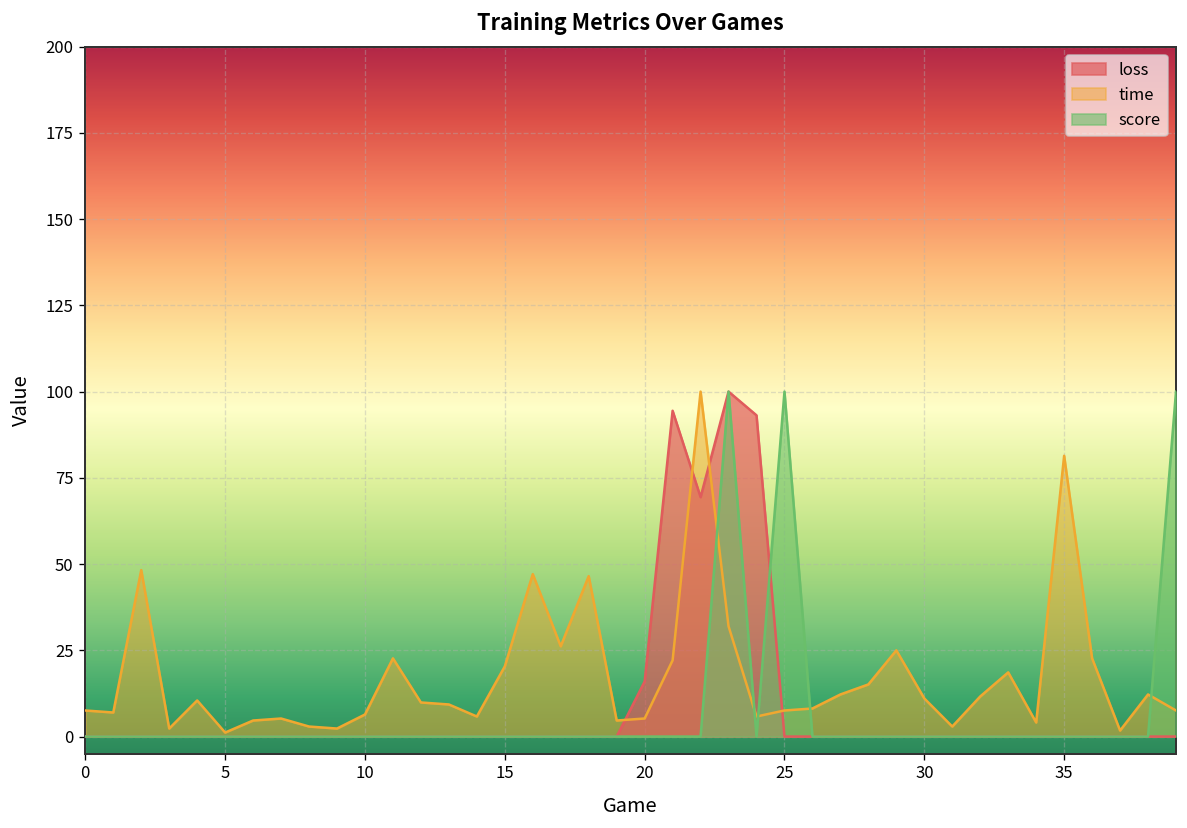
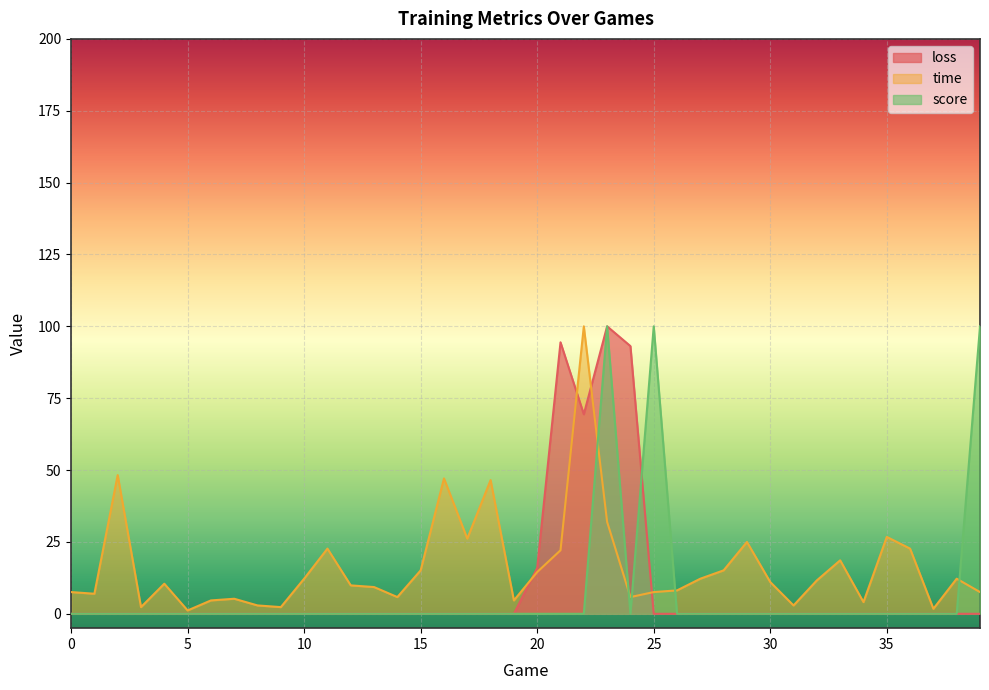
time, 10: 6 -> 12
time, 15: 20 -> 15
time, 20: 5 -> 15
time, 35: 81 -> 27
